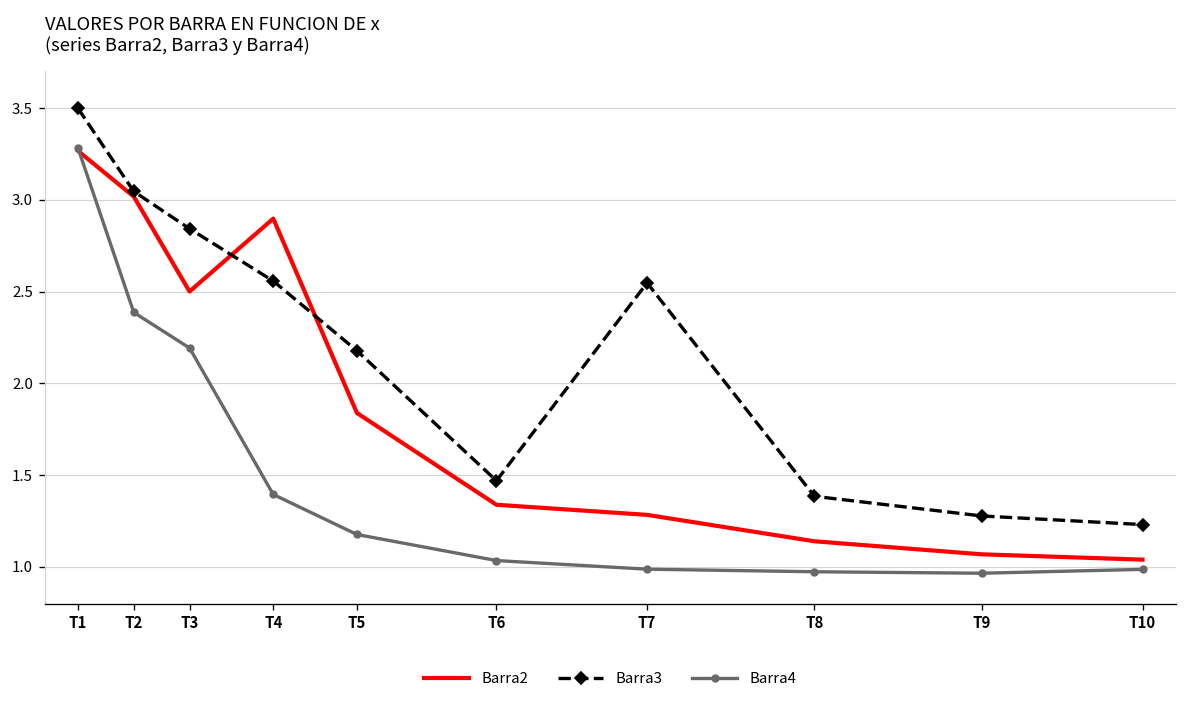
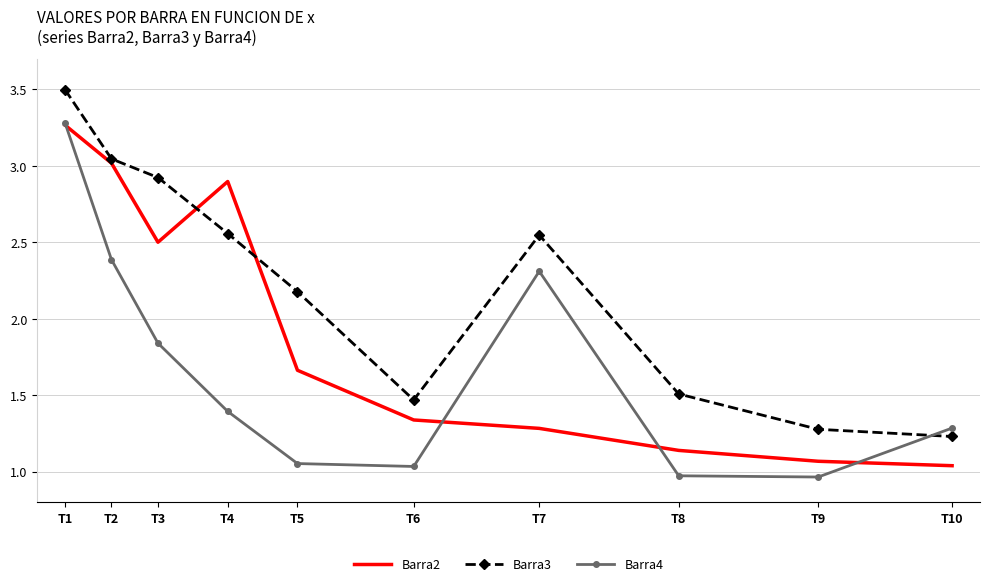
Barra3, T3: 2.84 -> 2.92
Barra4, T3: 2.19 -> 1.84
Barra2, T5: 1.84 -> 1.66
Barra4, T5: 1.18 -> 1.05
Barra4, T7: 0.99 -> 2.31
Barra3, T8: 1.39 -> 1.51
Barra4, T10: 0.99 -> 1.29
